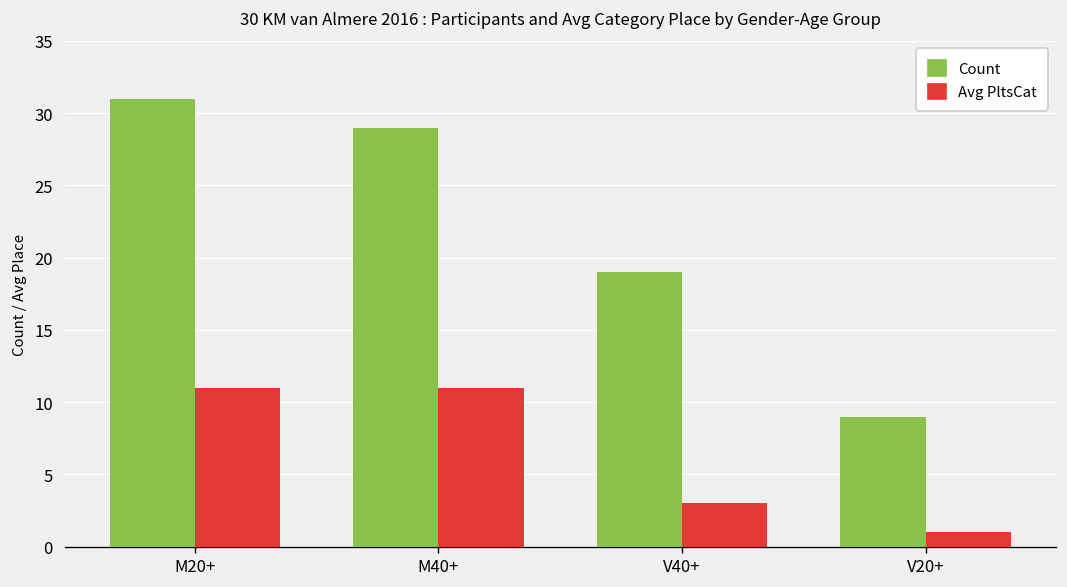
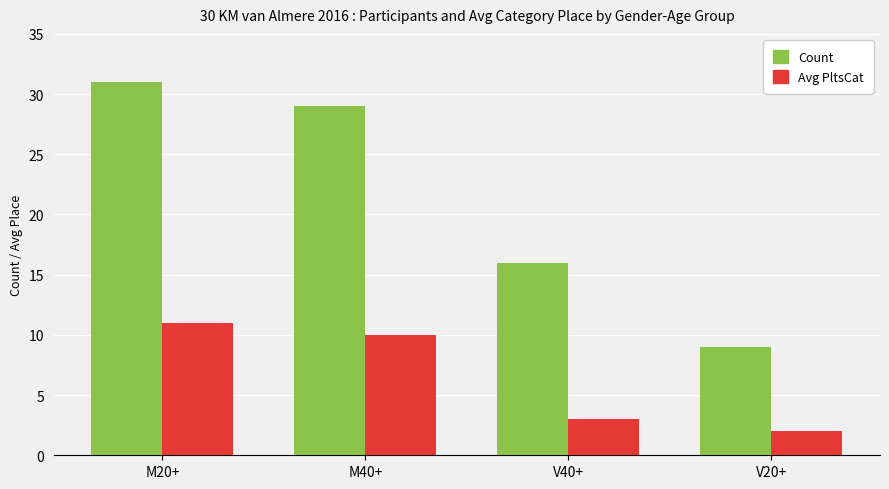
Avg PltsCat, M40+: 11 -> 10
Count, V40+: 19 -> 16
Avg PltsCat, V20+: 1 -> 2
